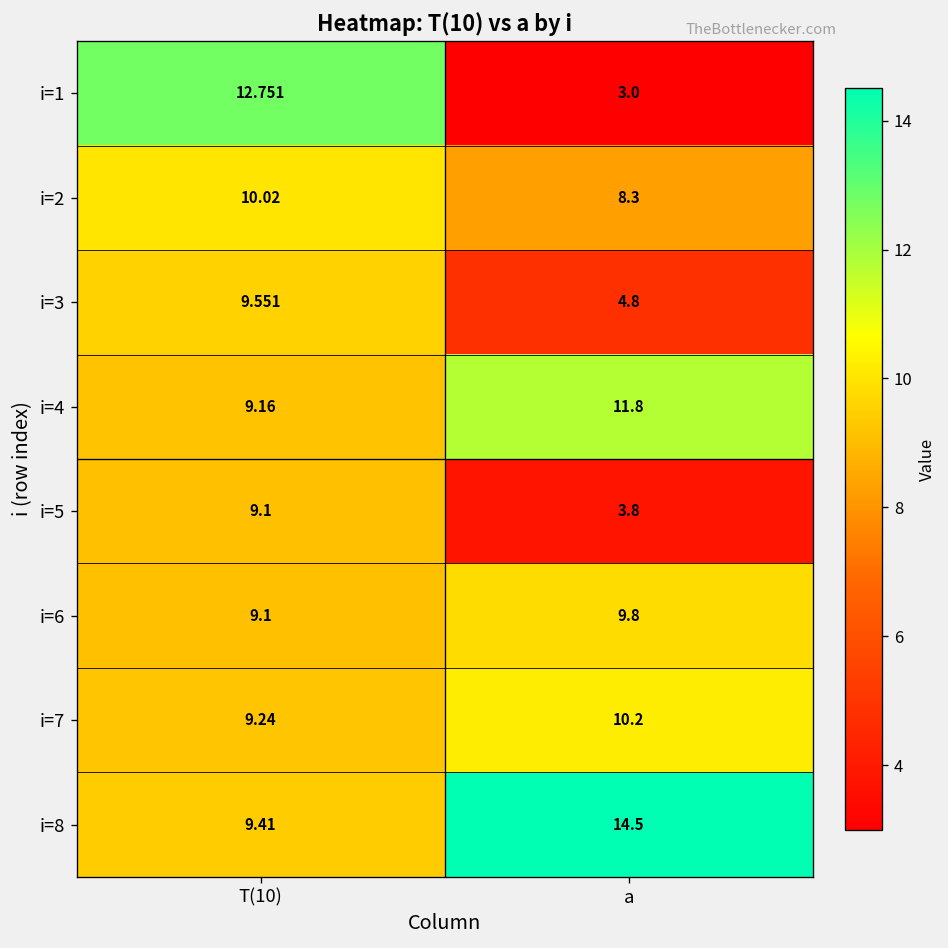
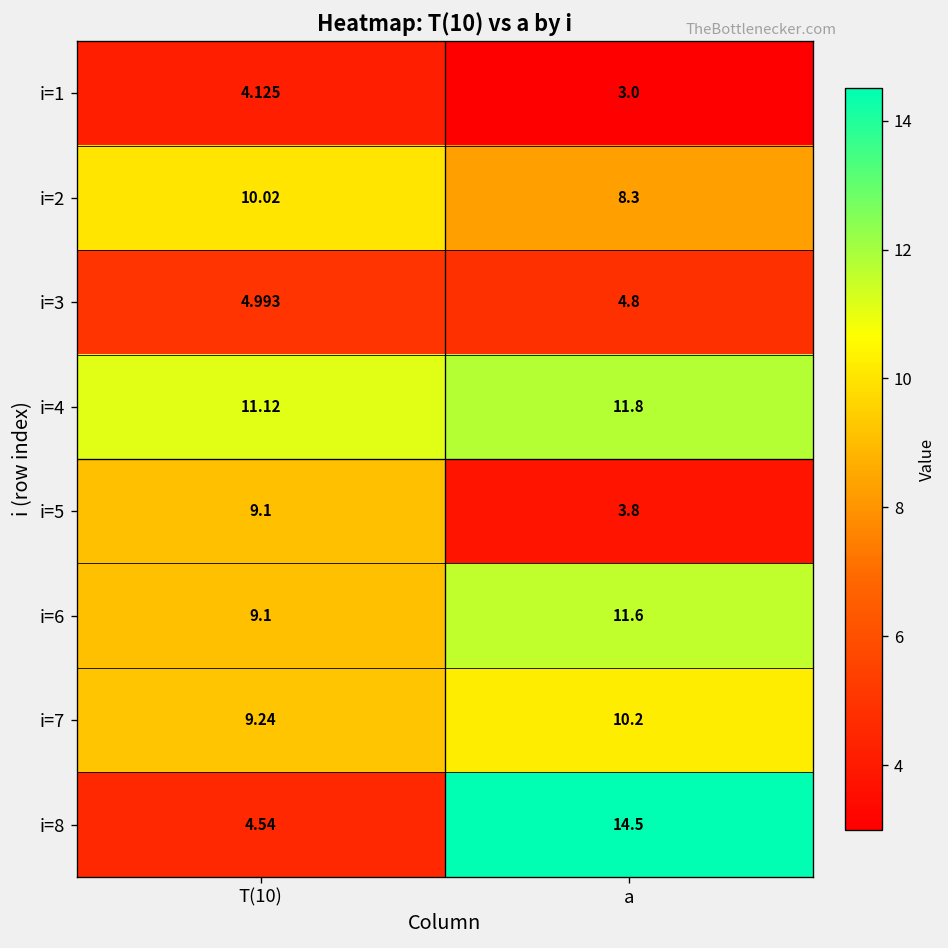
i=1, T(10): 12.751 -> 4.125
i=3, T(10): 9.551 -> 4.993
i=4, T(10): 9.16 -> 11.12
i=6, a: 9.8 -> 11.6
i=8, T(10): 9.41 -> 4.54
